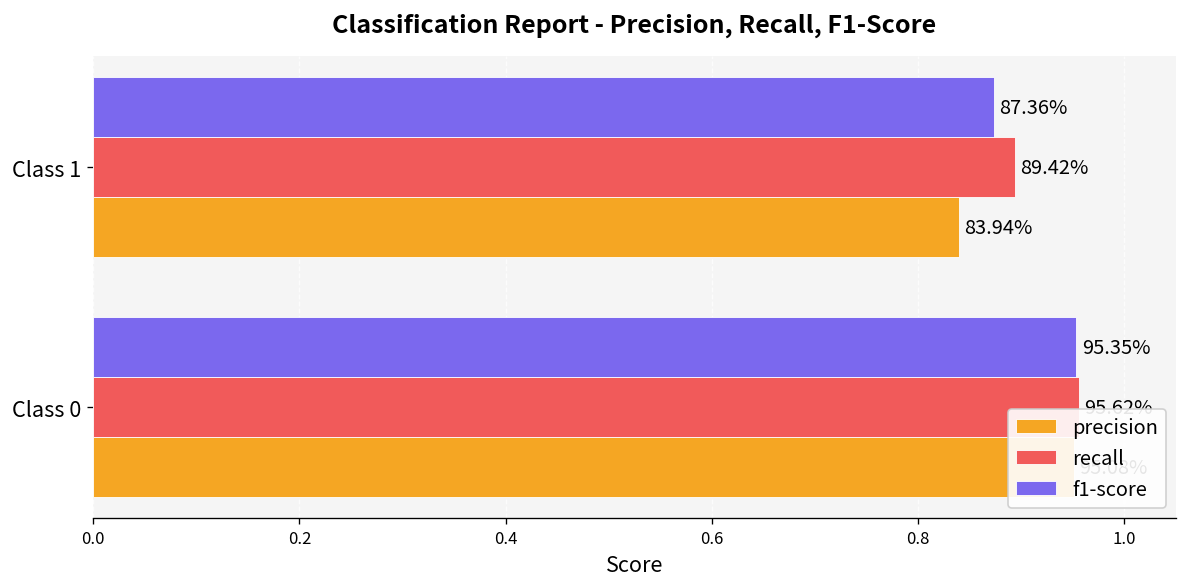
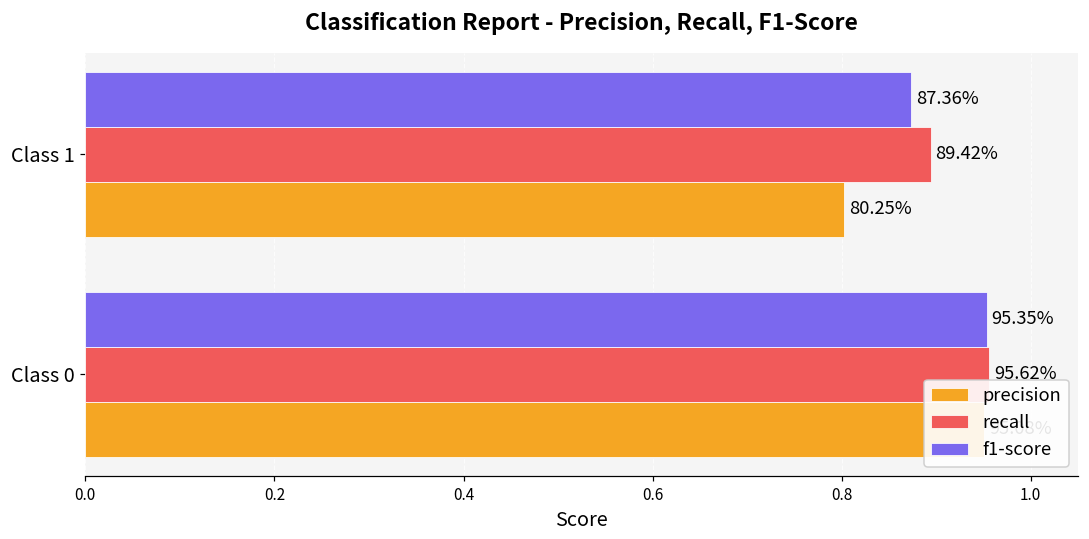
precision, Class 1: 83.94% -> 80.25%
